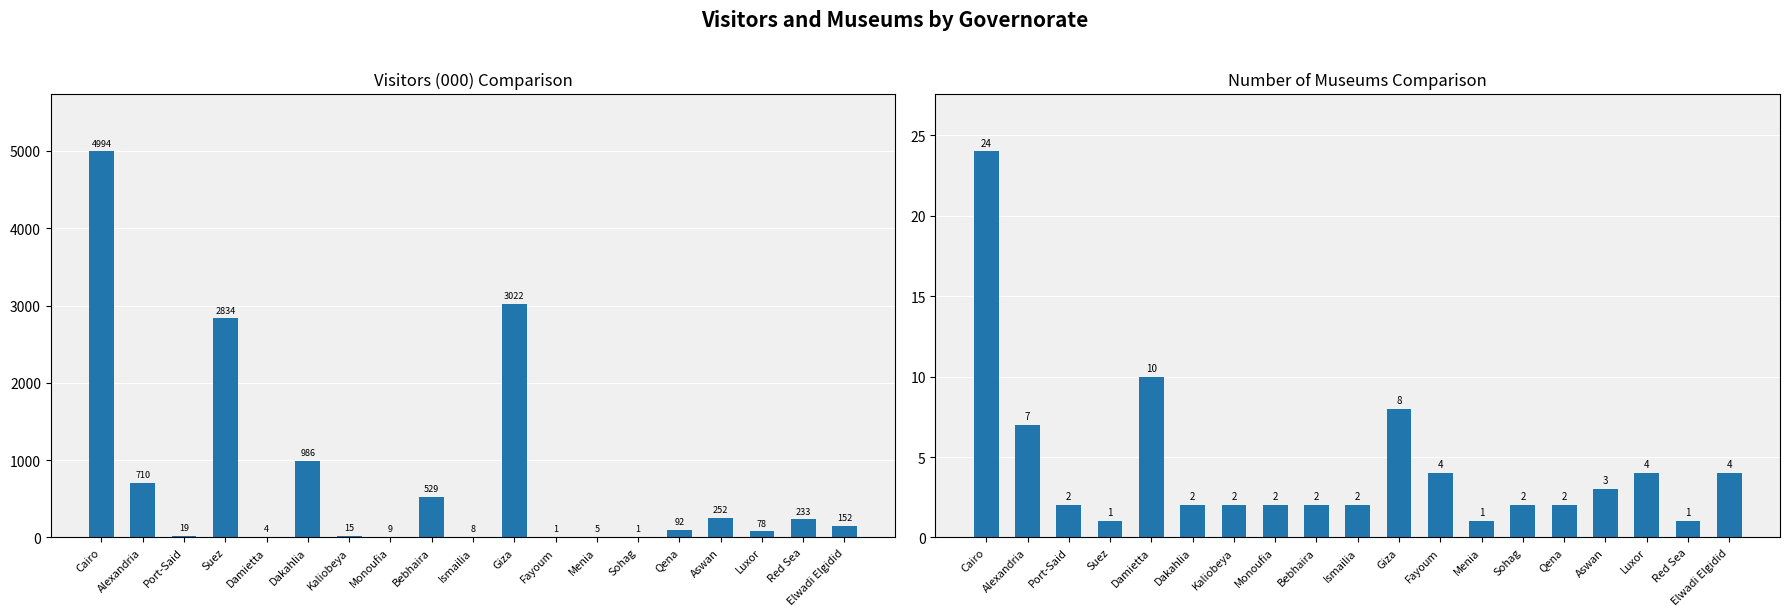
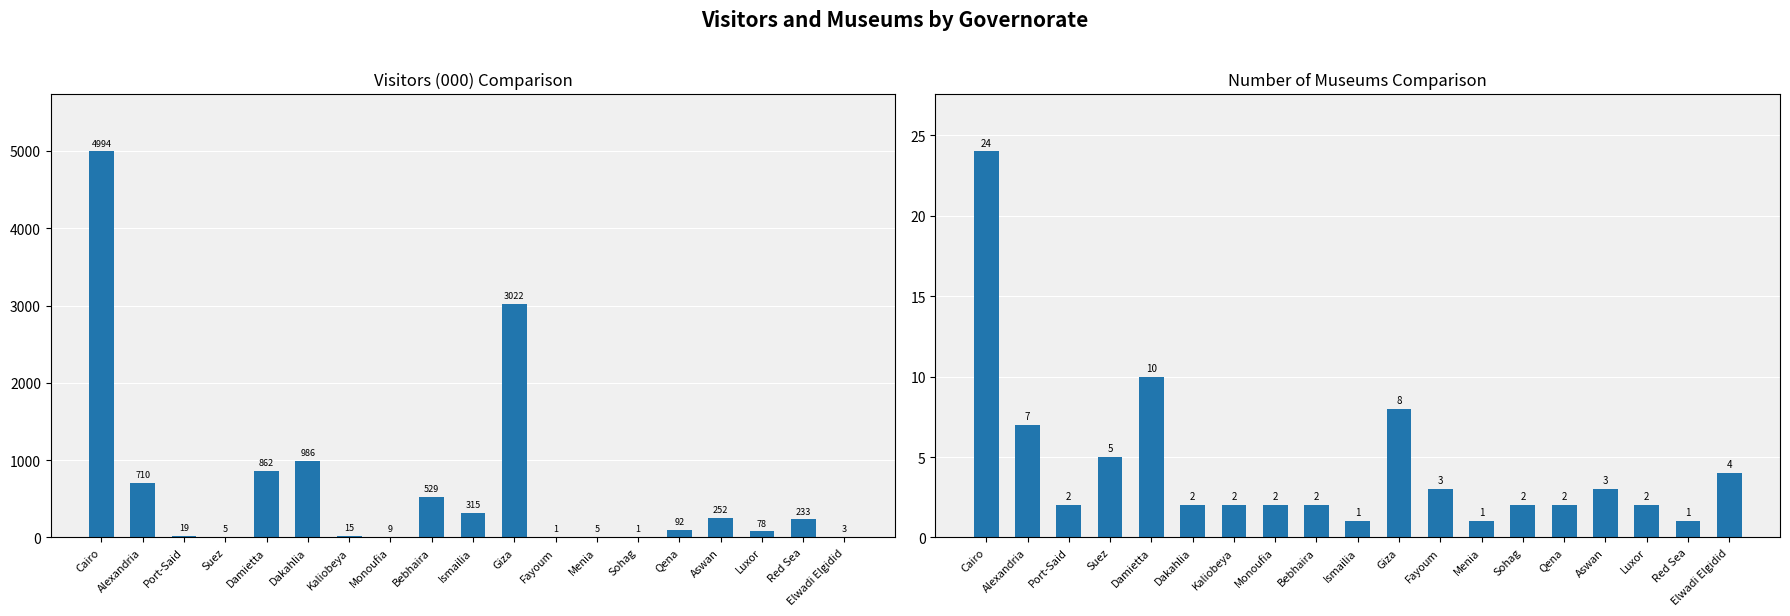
Visitors (000) Comparison, Suez: 2834 -> 5
Visitors (000) Comparison, Damietta: 4 -> 862
Visitors (000) Comparison, Ismailia: 8 -> 315
Visitors (000) Comparison, Elwadi Elgidid: 152 -> 3
Number of Museums Comparison, Suez: 1 -> 5
Number of Museums Comparison, Ismailia: 2 -> 1
Number of Museums Comparison, Fayoum: 4 -> 3
Number of Museums Comparison, Luxor: 4 -> 2
